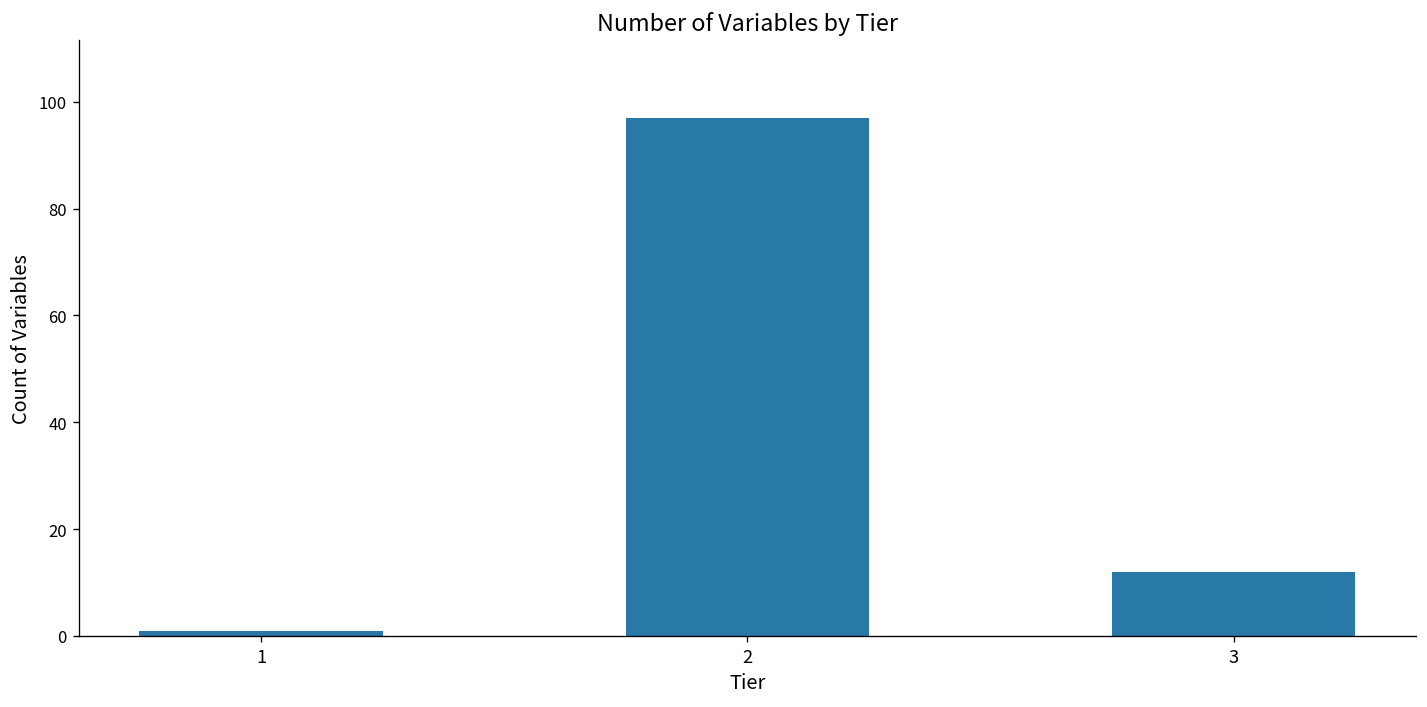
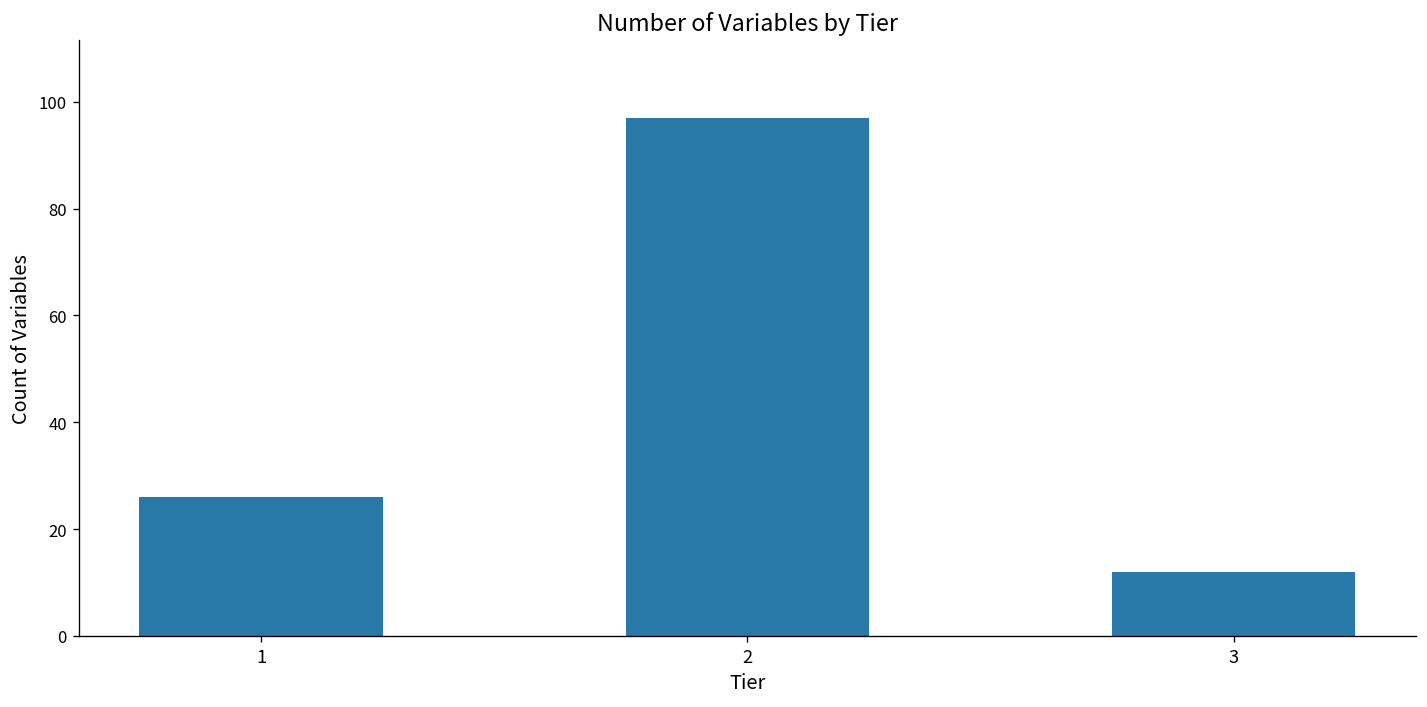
1: 1 -> 26
